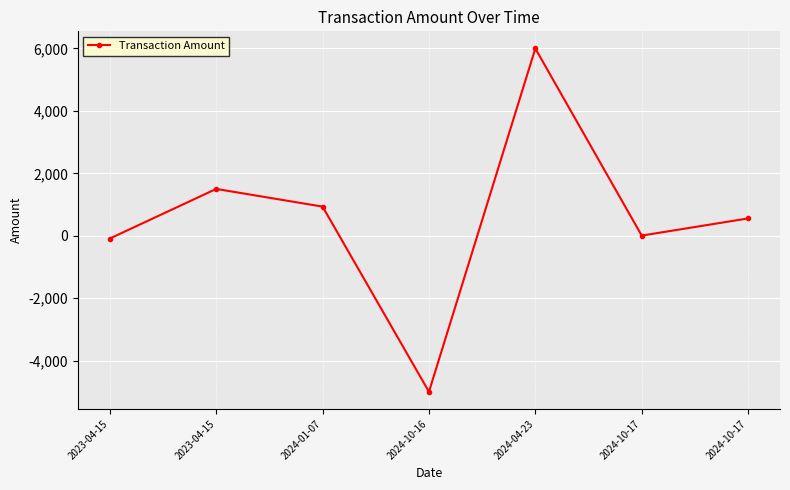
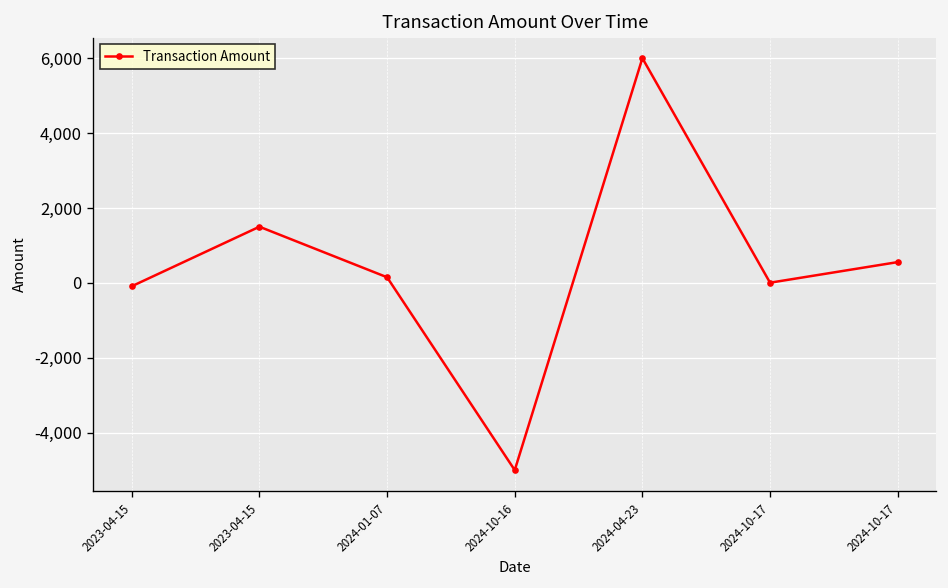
2024-01-07: 900 -> 200
